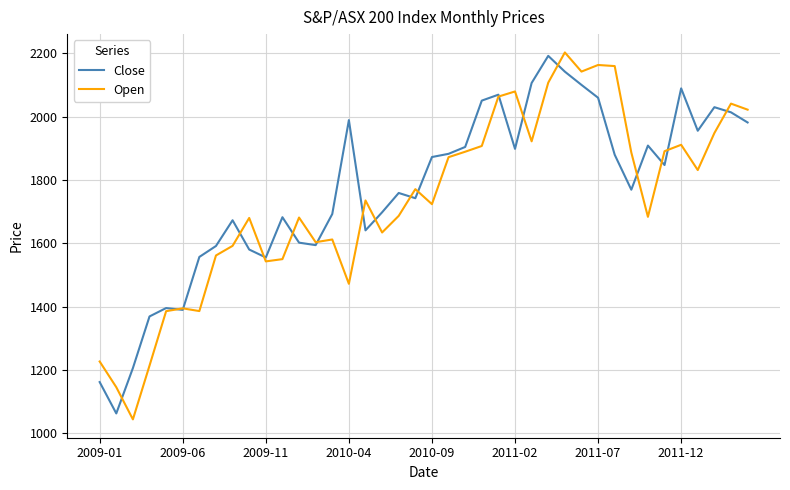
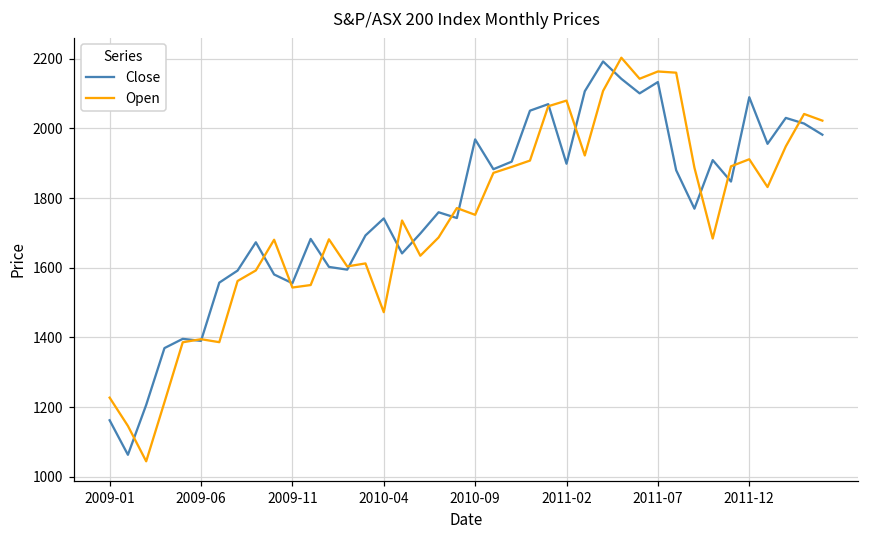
Close, 2010-04: 1990 -> 1740
Close, 2010-09: 1870 -> 1970
Open, 2010-09: 1720 -> 1750
Close, 2011-07: 2060 -> 2130
